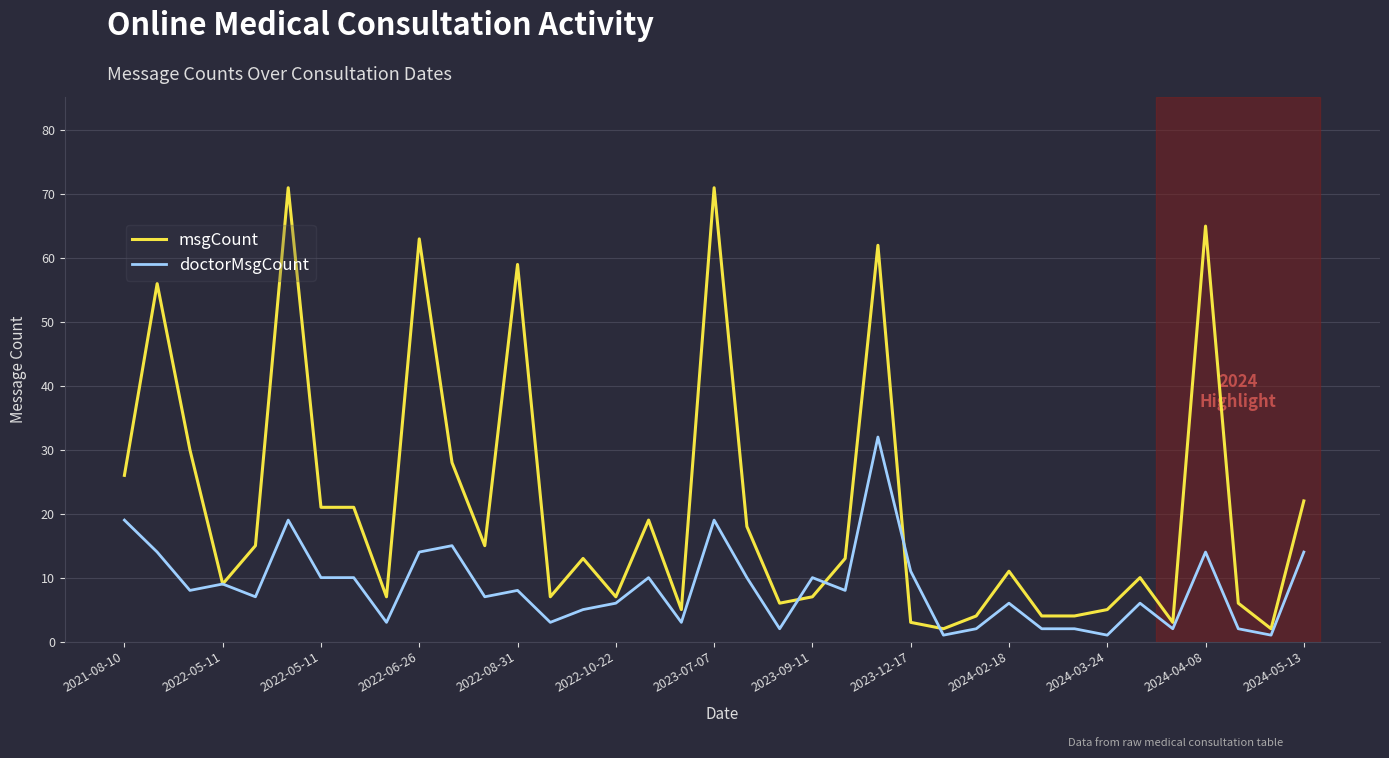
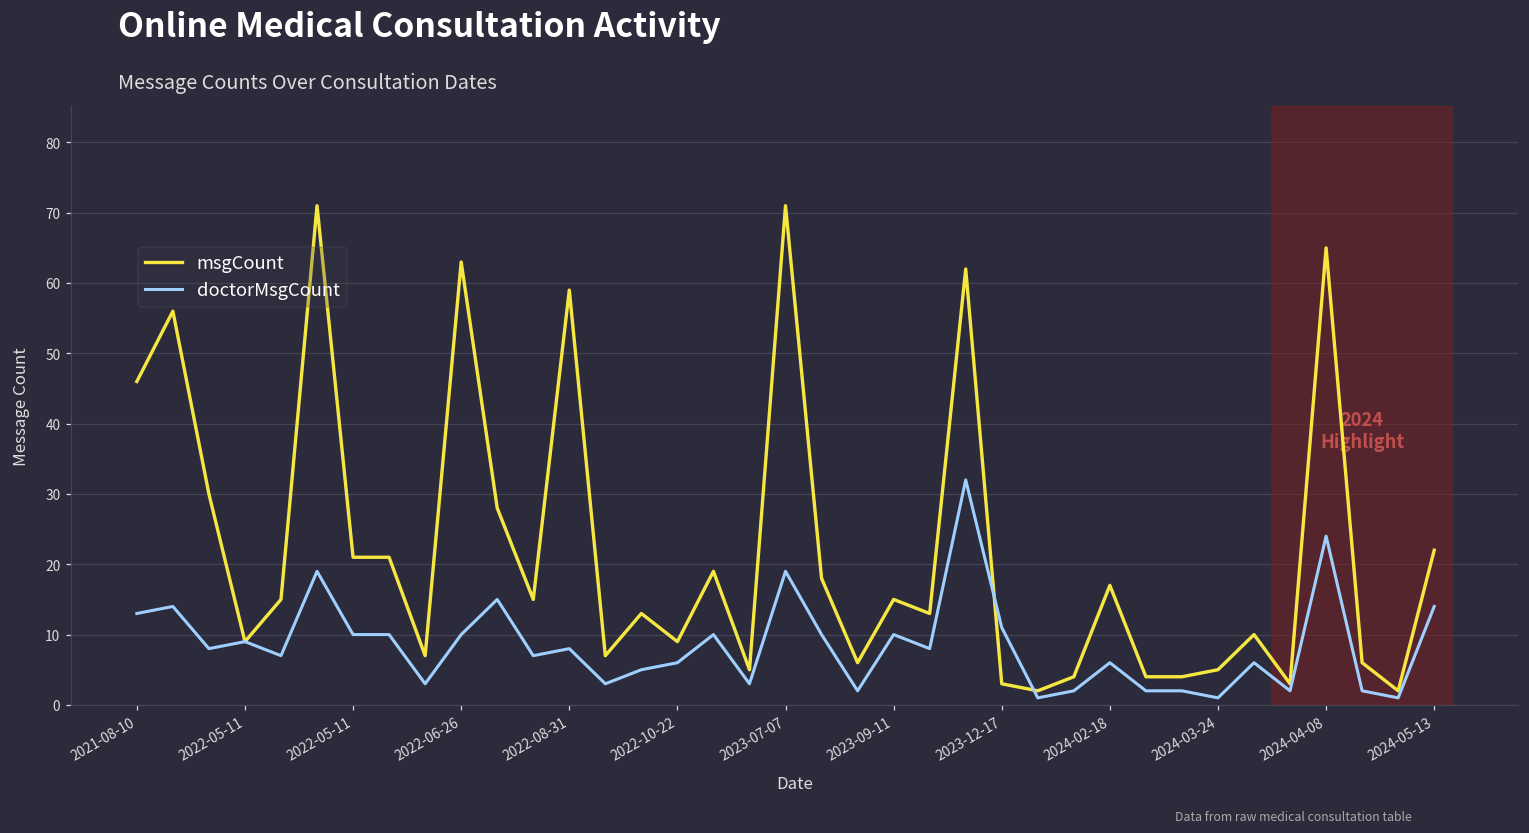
msgCount, 2021-08-10: 26 -> 46
doctorMsgCount, 2021-08-10: 19 -> 13
doctorMsgCount, 2022-06-26: 14 -> 10
msgCount, 2022-10-22: 7 -> 9
msgCount, 2023-09-11: 7 -> 15
msgCount, 2024-02-18: 11 -> 17
doctorMsgCount, 2024-04-08: 14 -> 24
